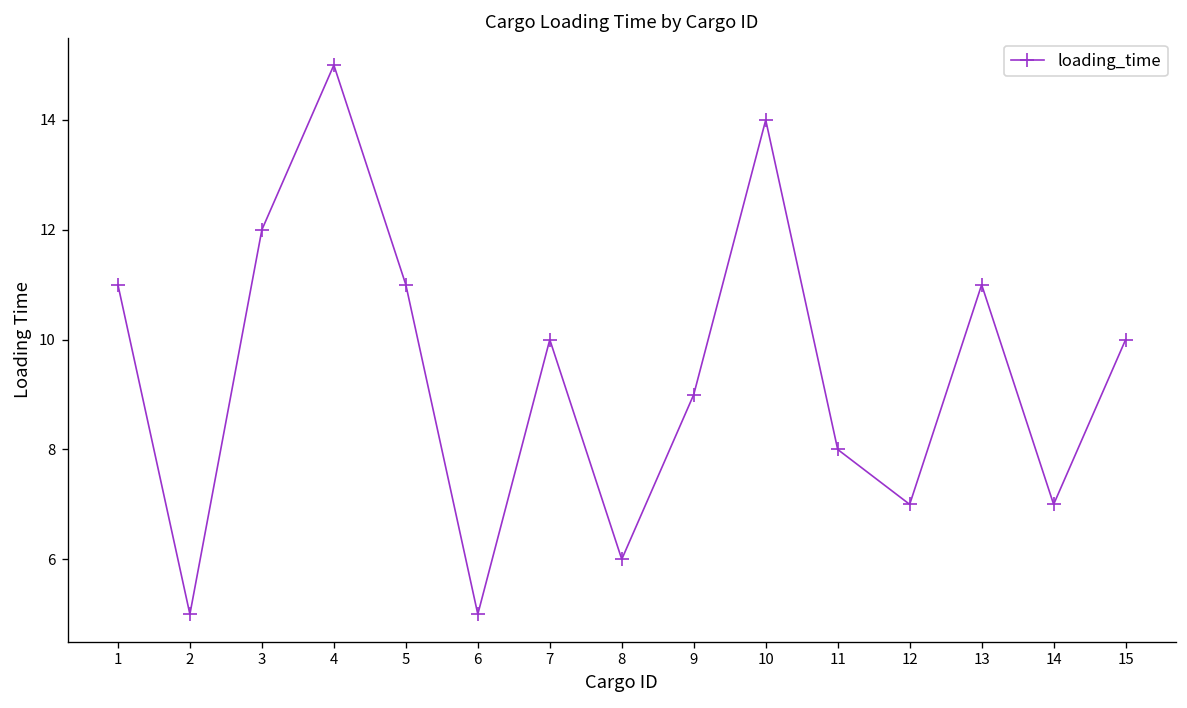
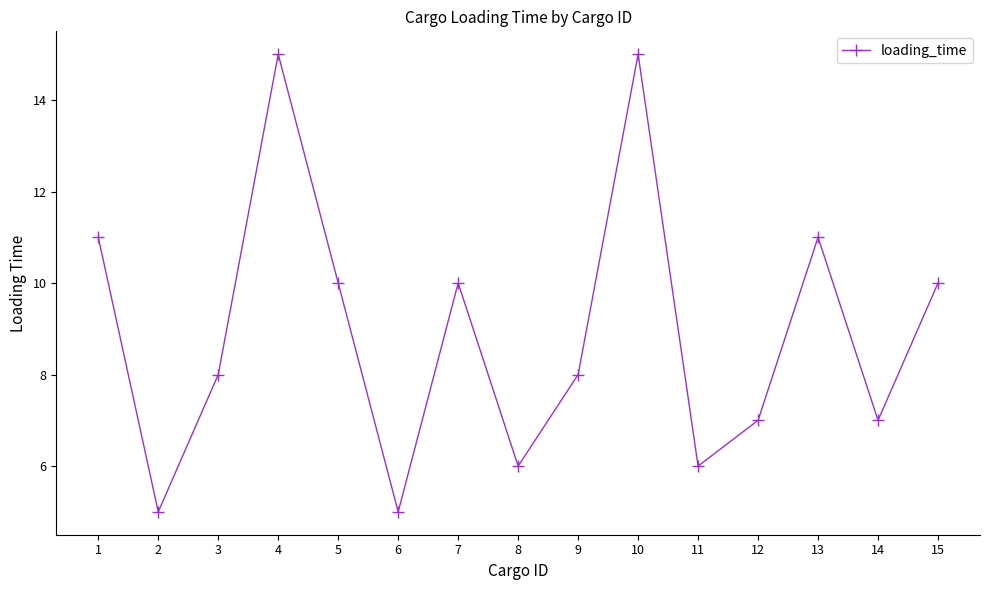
3: 12 -> 8
5: 11 -> 10
9: 9 -> 8
10: 14 -> 15
11: 8 -> 6
